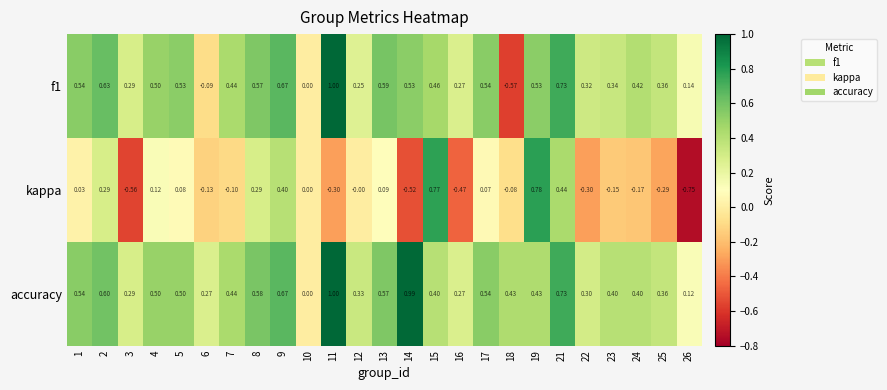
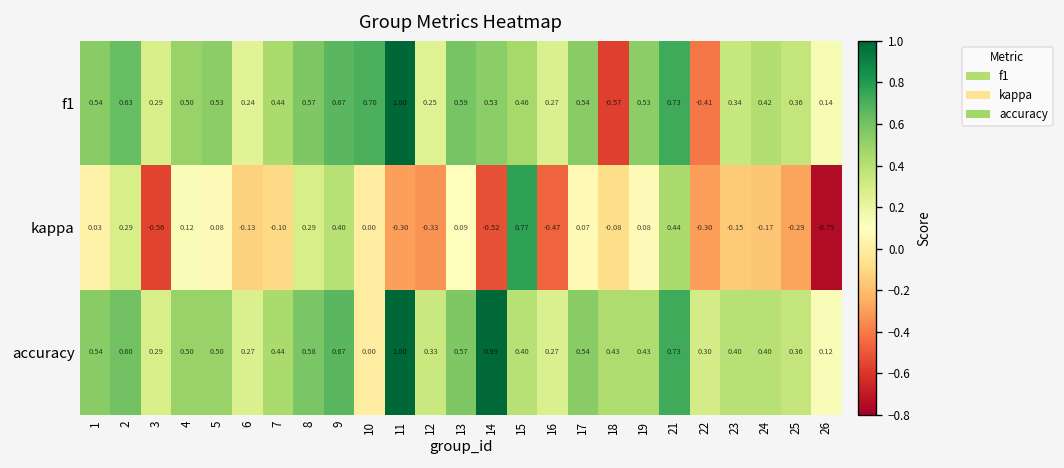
f1, 6: -0.09 -> 0.24
f1, 10: 0.00 -> 0.70
f1, 22: 0.32 -> -0.41
kappa, 12: -0.00 -> -0.33
kappa, 19: 0.78 -> 0.08
